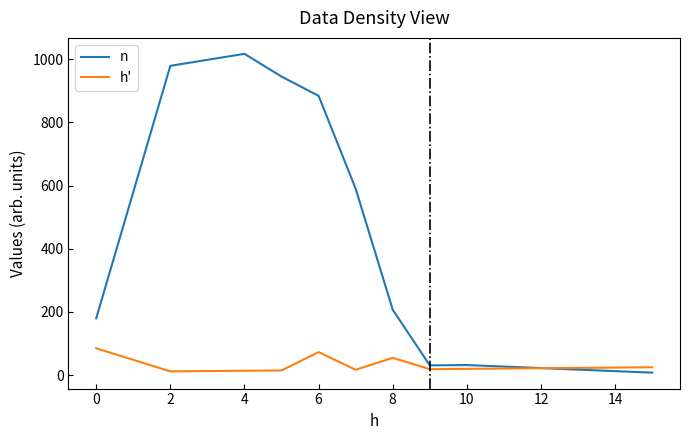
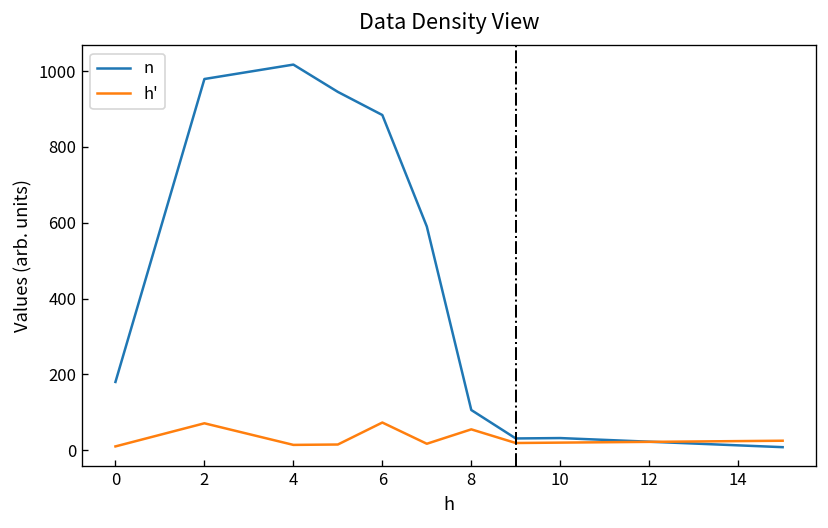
h', 0: 90 -> 10
h', 2: 10 -> 70
n, 8: 210 -> 110
